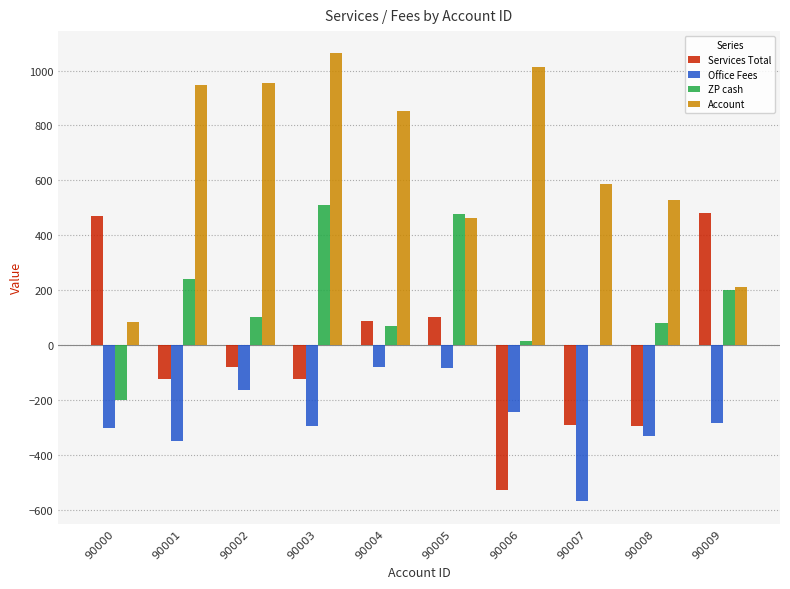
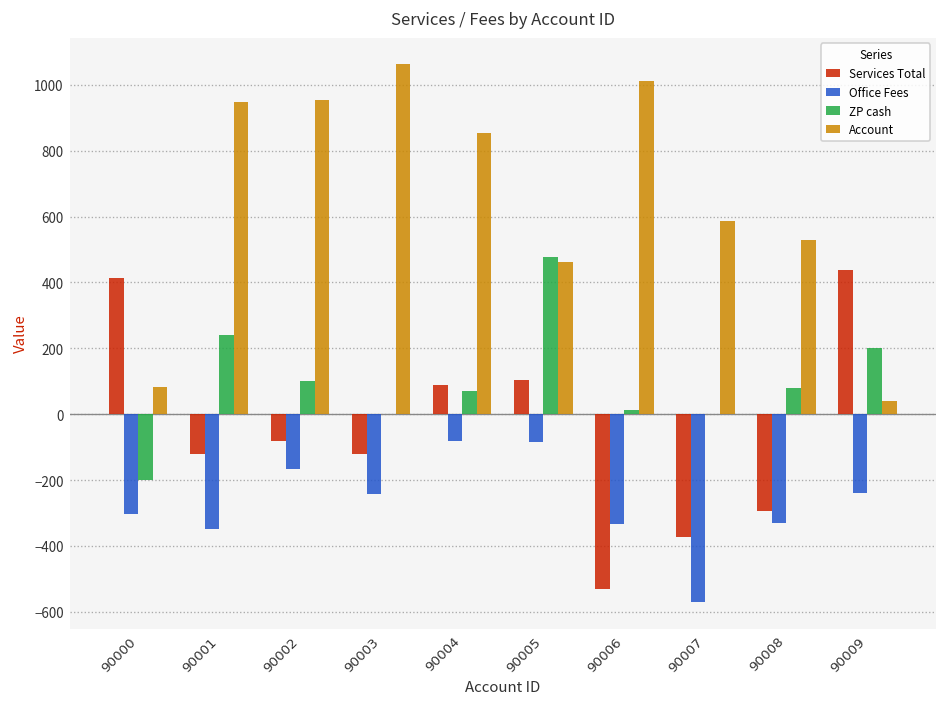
Services Total, 90000: 470 -> 410
Office Fees, 90003: -290 -> -240
ZP cash, 90003: 510 -> 0
Office Fees, 90006: -250 -> -330
Services Total, 90007: -290 -> -370
Services Total, 90009: 480 -> 440
Office Fees, 90009: -280 -> -240
Account, 90009: 210 -> 40
